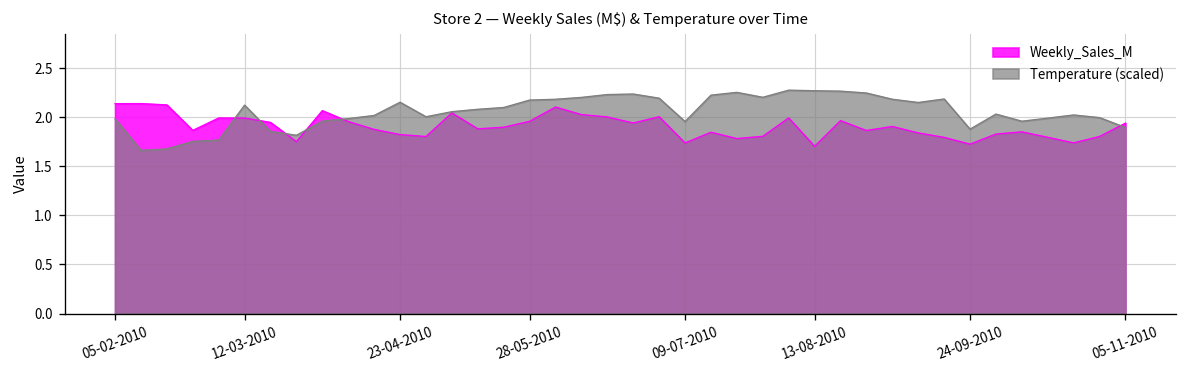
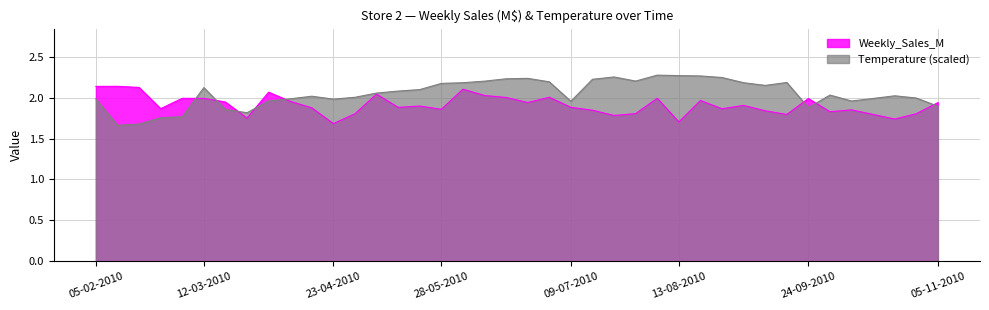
Weekly_Sales_M, 23-04-2010: 1.8 -> 1.7
Temperature (scaled), 23-04-2010: 2.2 -> 2.0
Weekly_Sales_M, 28-05-2010: 2.0 -> 1.9
Weekly_Sales_M, 09-07-2010: 1.7 -> 1.9
Weekly_Sales_M, 24-09-2010: 1.7 -> 2.0
